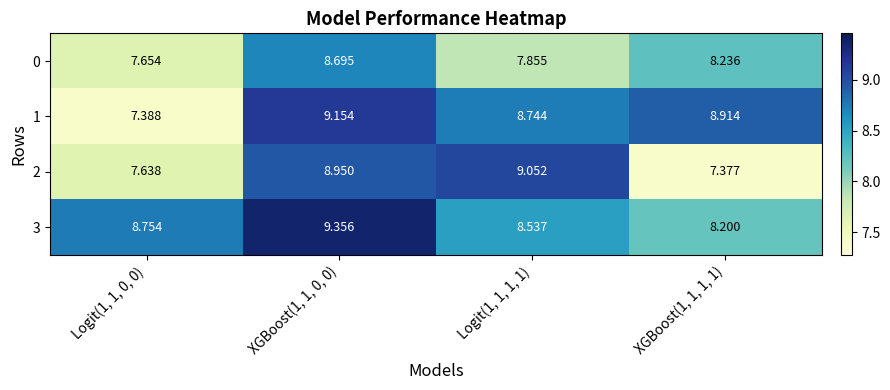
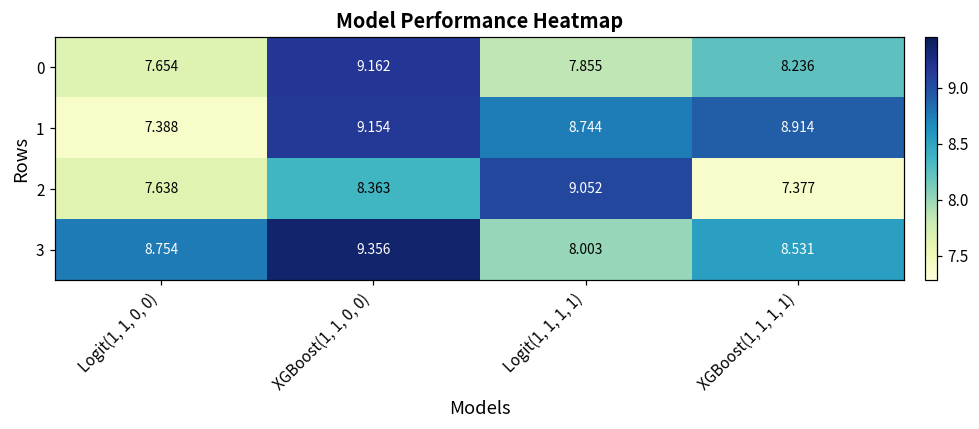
0, XGBoost(1, 1, 0, 0): 8.695 -> 9.162
2, XGBoost(1, 1, 0, 0): 8.950 -> 8.363
3, Logit(1, 1, 1, 1): 8.537 -> 8.003
3, XGBoost(1, 1, 1, 1): 8.200 -> 8.531
